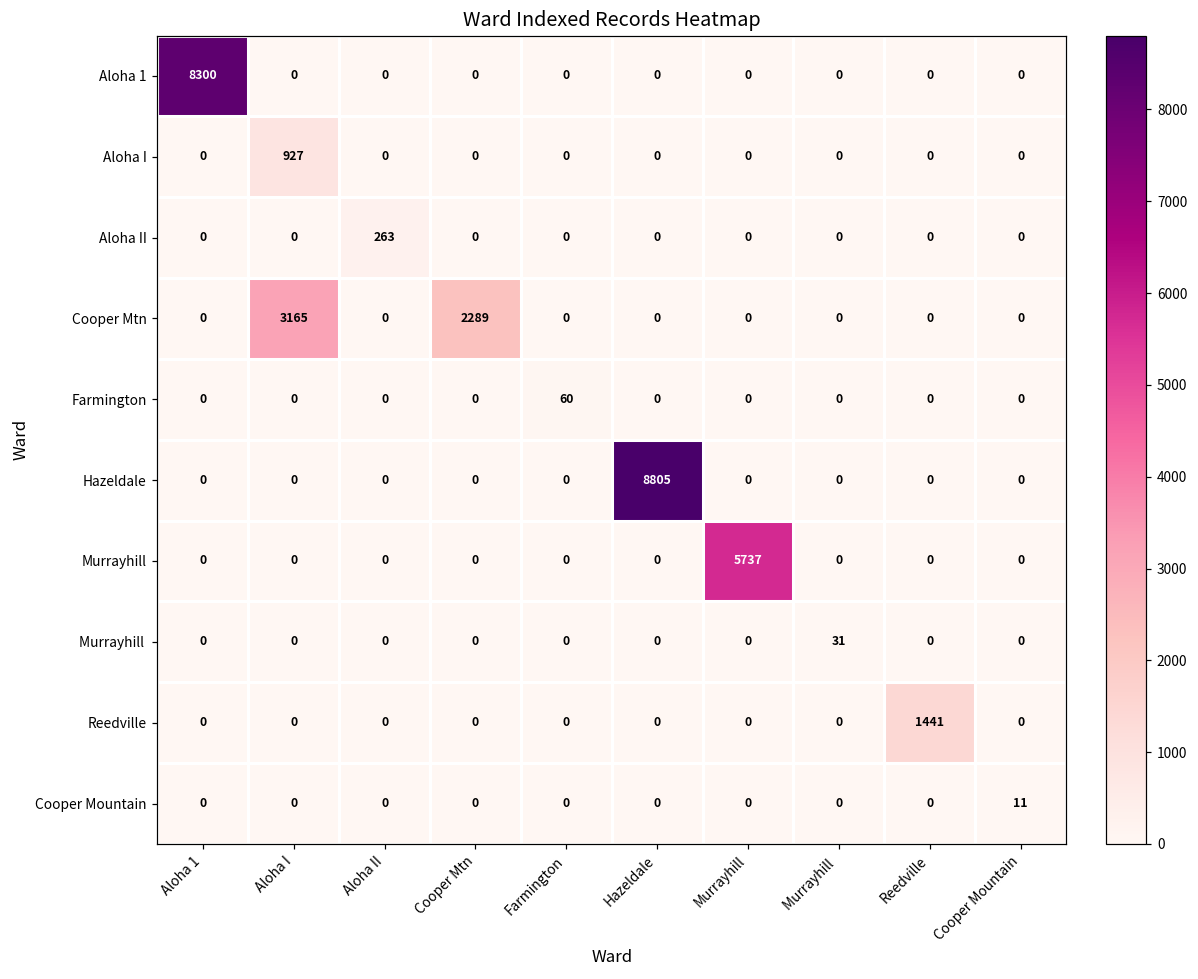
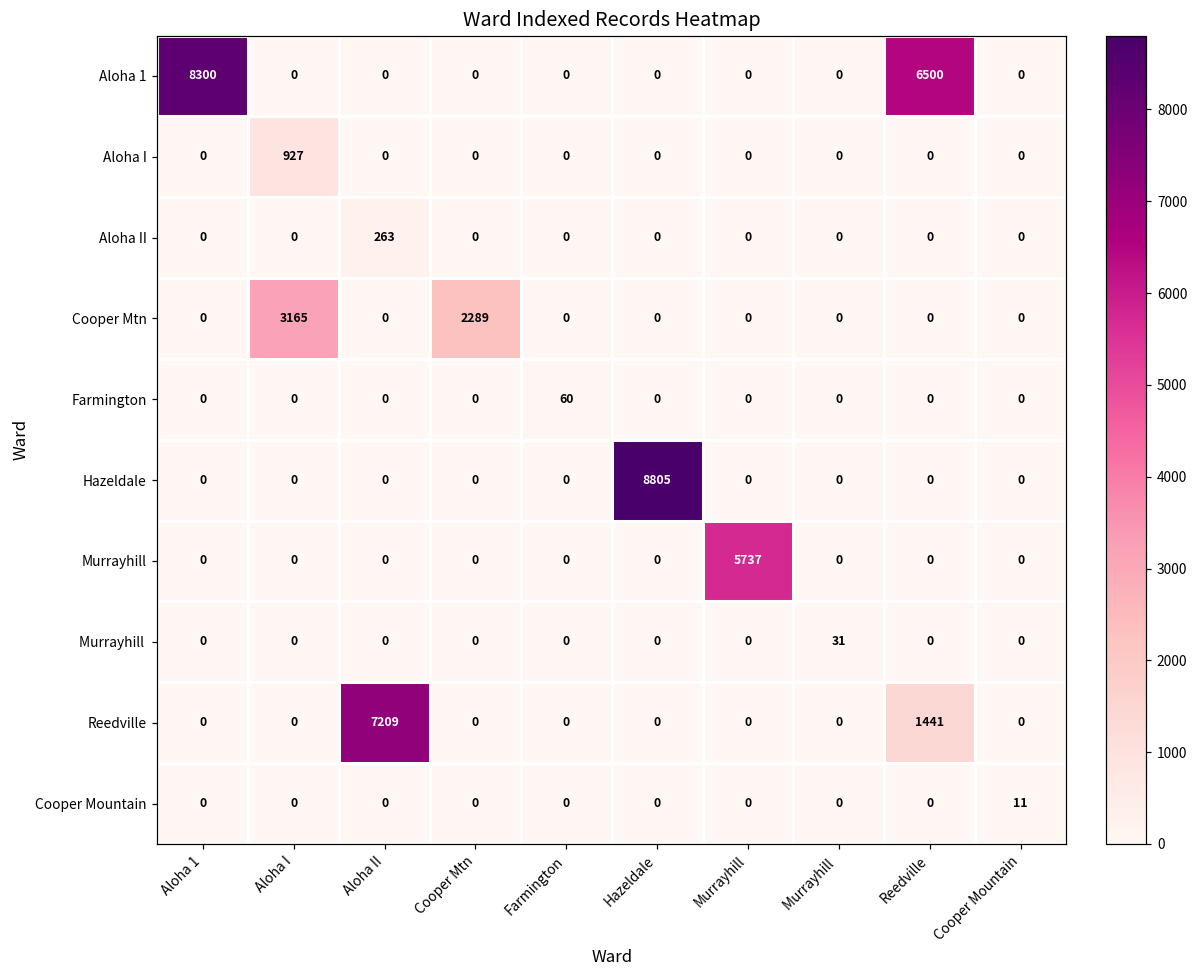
Aloha 1, Reedville: 0 -> 6500
Reedville, Aloha II: 0 -> 7209
